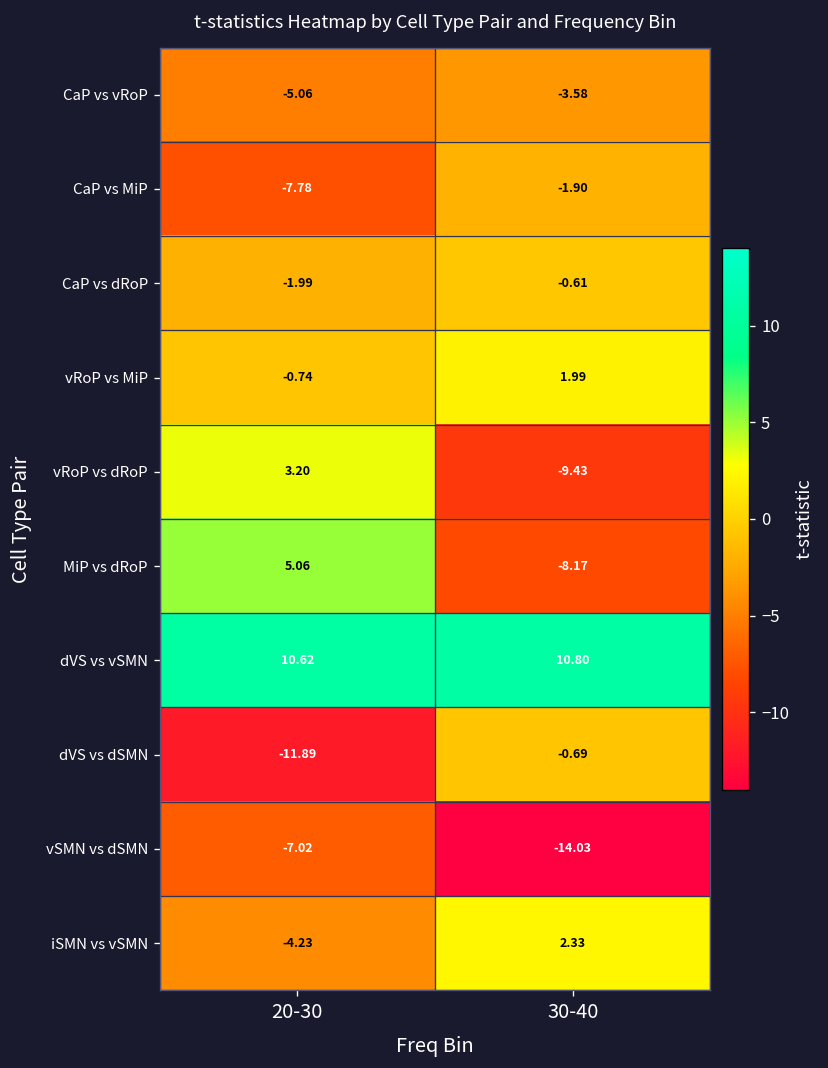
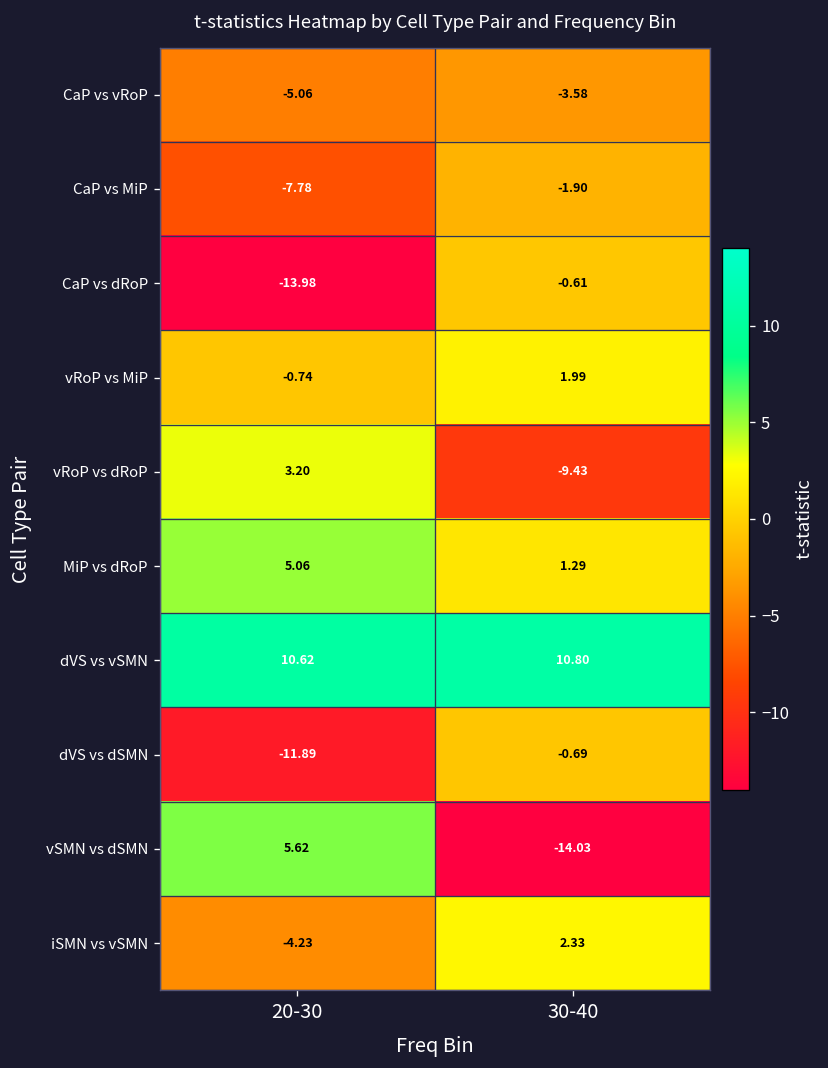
CaP vs dRoP, 20-30: -1.99 -> -13.98
MiP vs dRoP, 30-40: -8.17 -> 1.29
vSMN vs dSMN, 20-30: -7.02 -> 5.62
